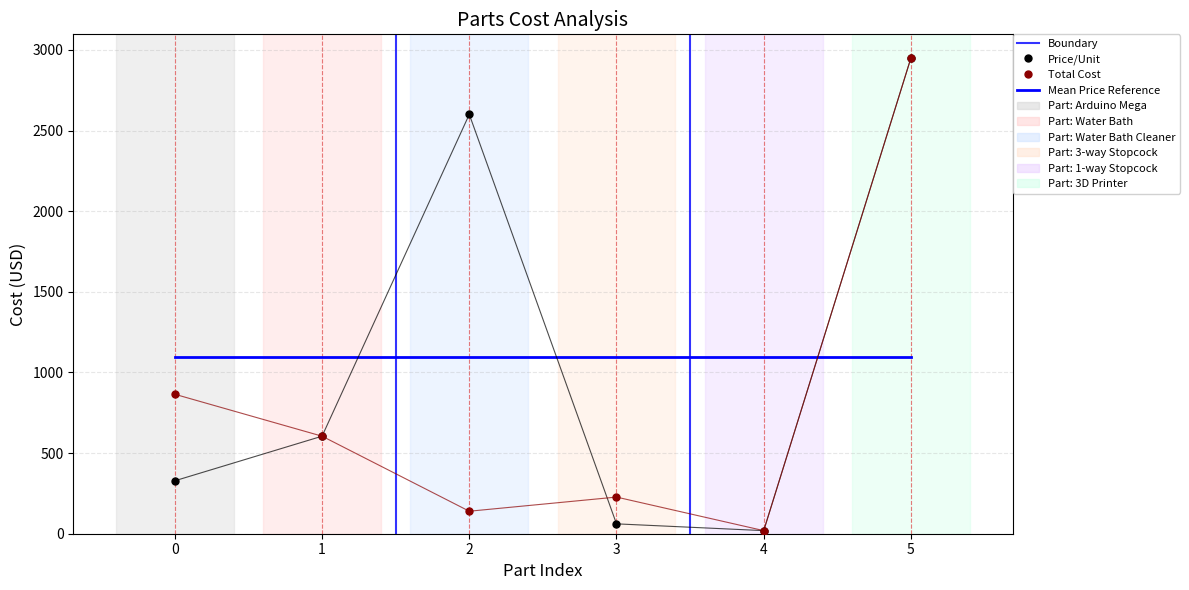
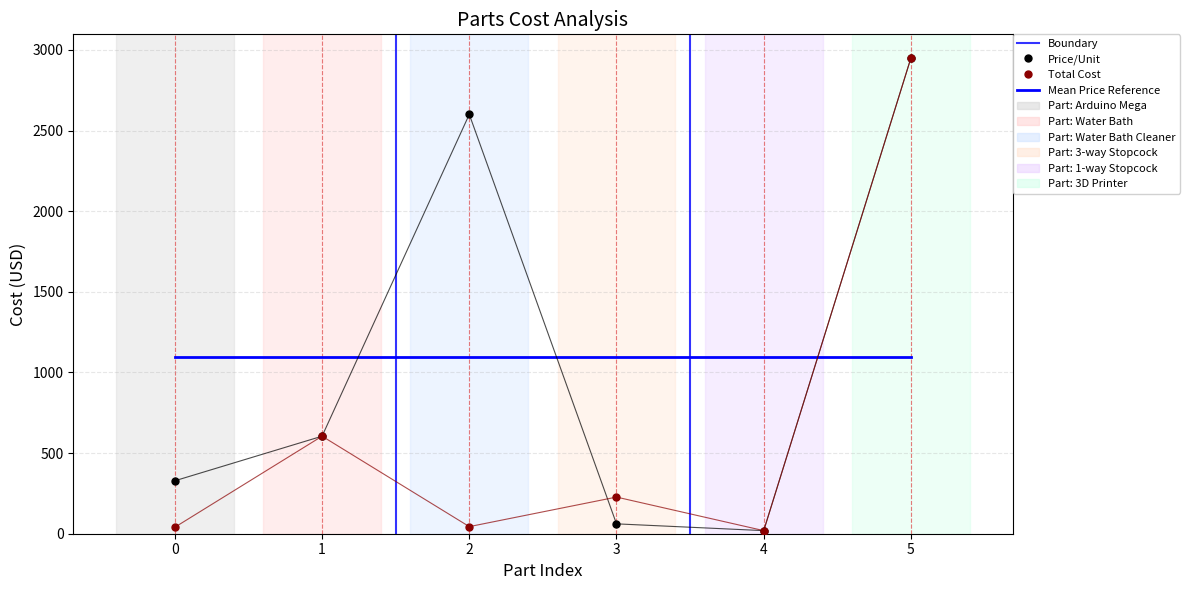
Total Cost, 0: 860 -> 40
Total Cost, 2: 140 -> 40
